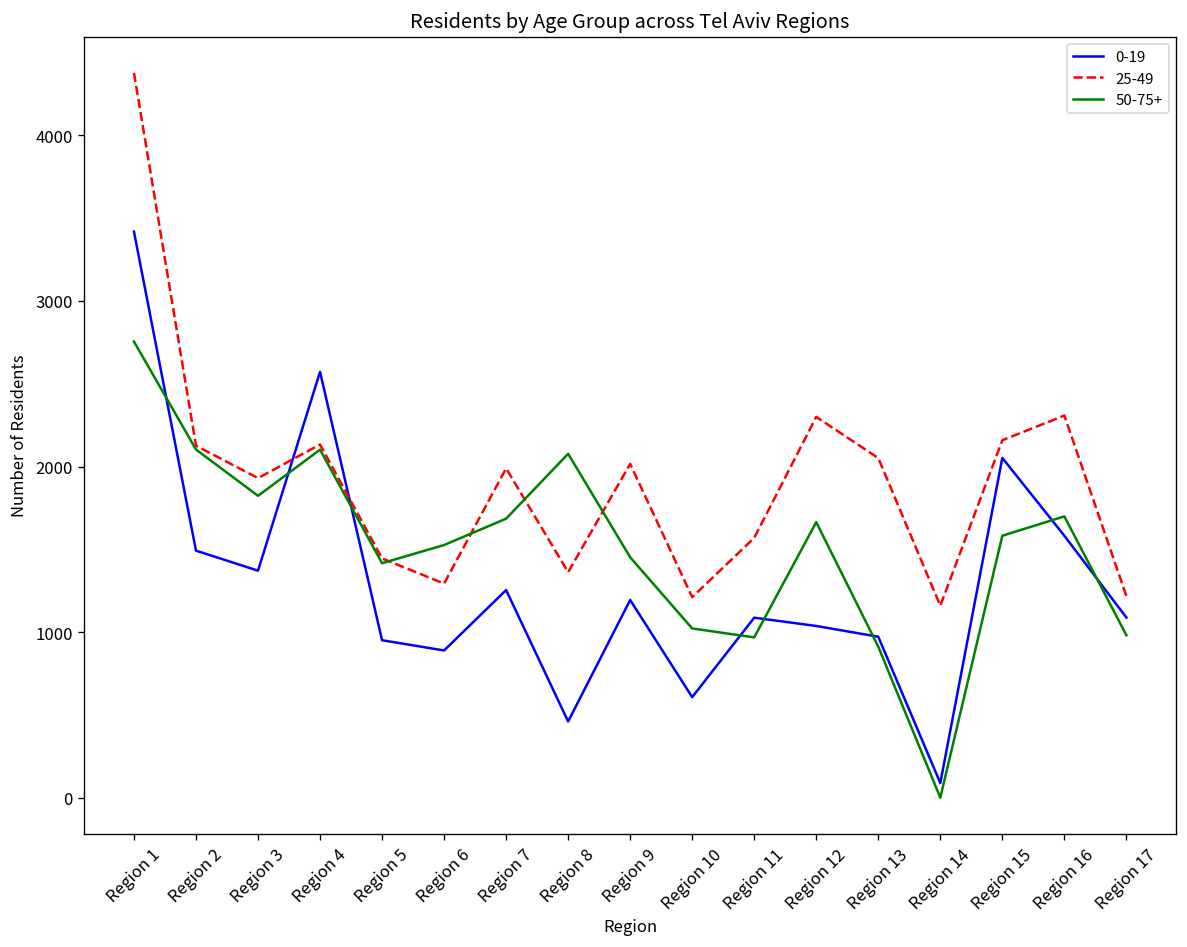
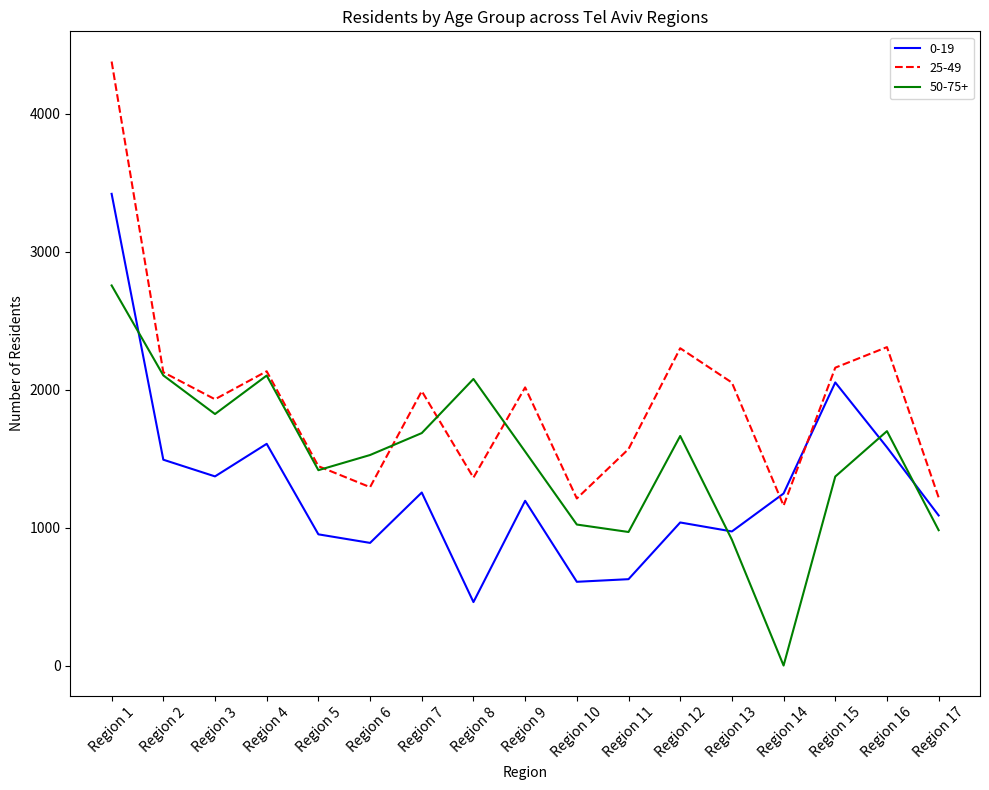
0-19, Region 4: 2570 -> 1610
50-75+, Region 9: 1450 -> 1550
0-19, Region 11: 1090 -> 630
0-19, Region 14: 90 -> 1250
50-75+, Region 15: 1580 -> 1370
